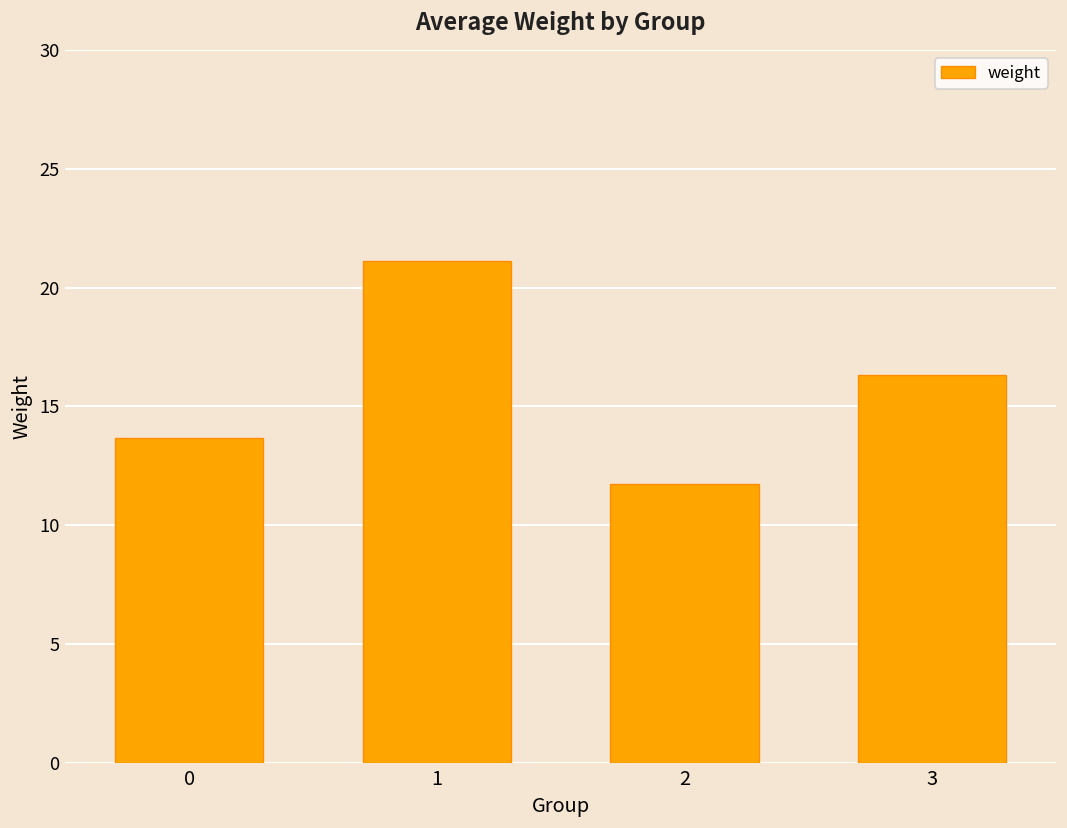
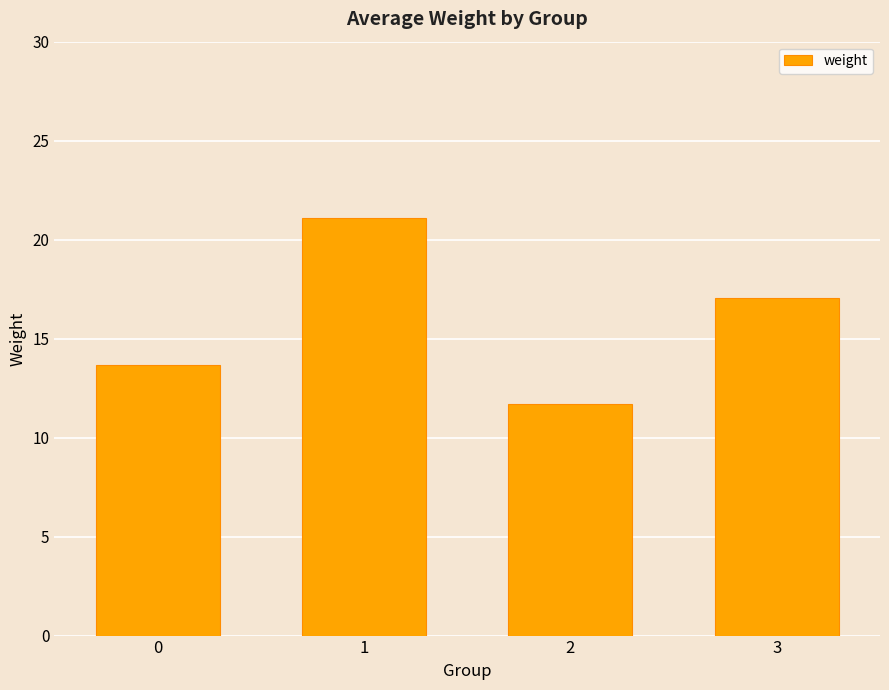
3: 16.3 -> 17.0
